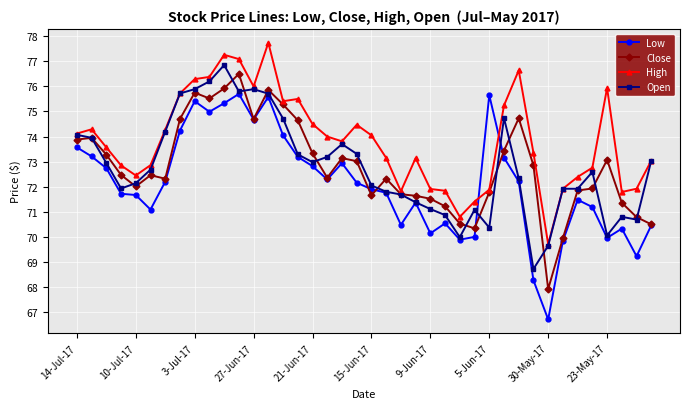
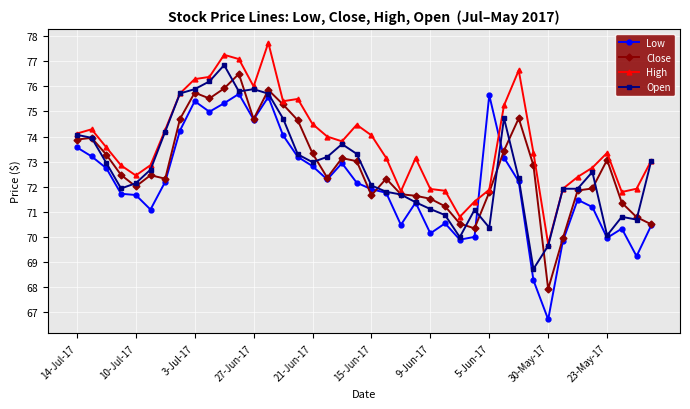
High, 23-May-17: 75.9 -> 73.4
